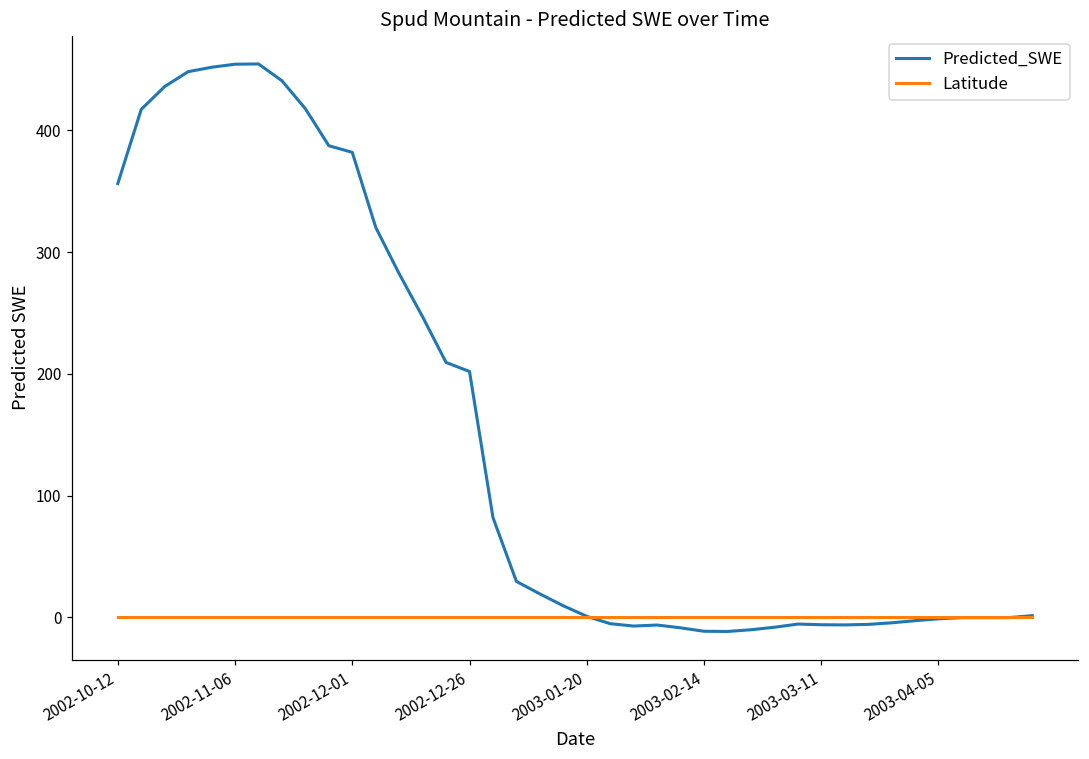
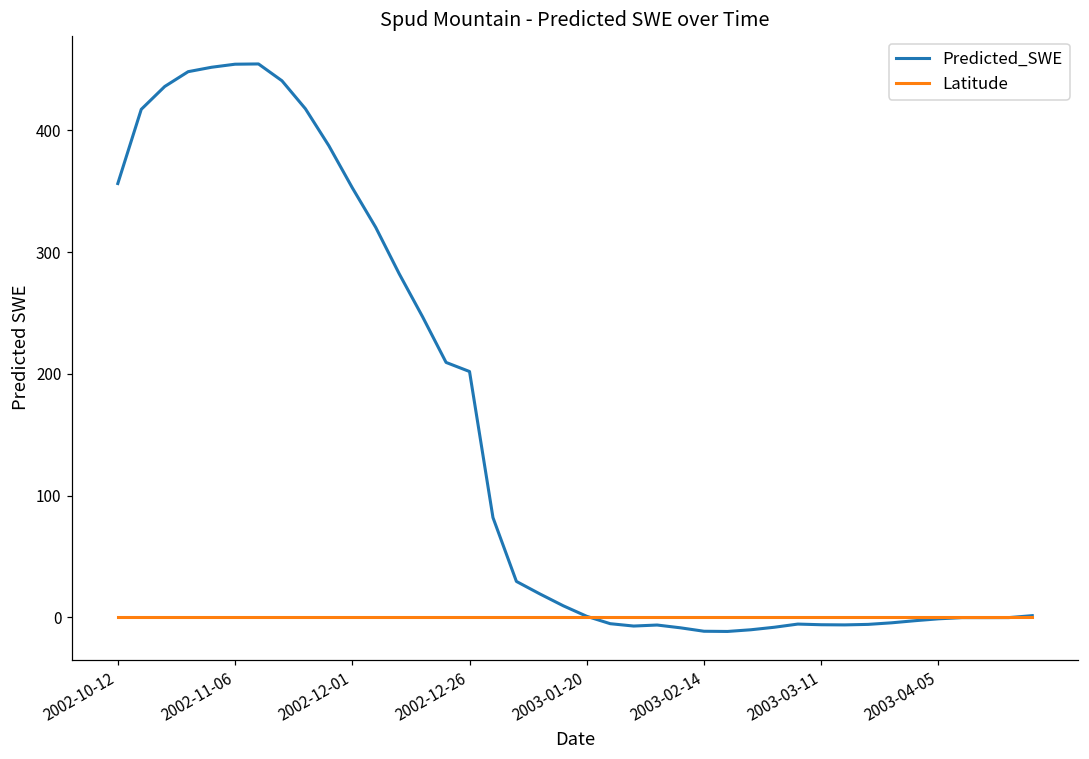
Predicted_SWE, 2002-12-01: 382 -> 353
